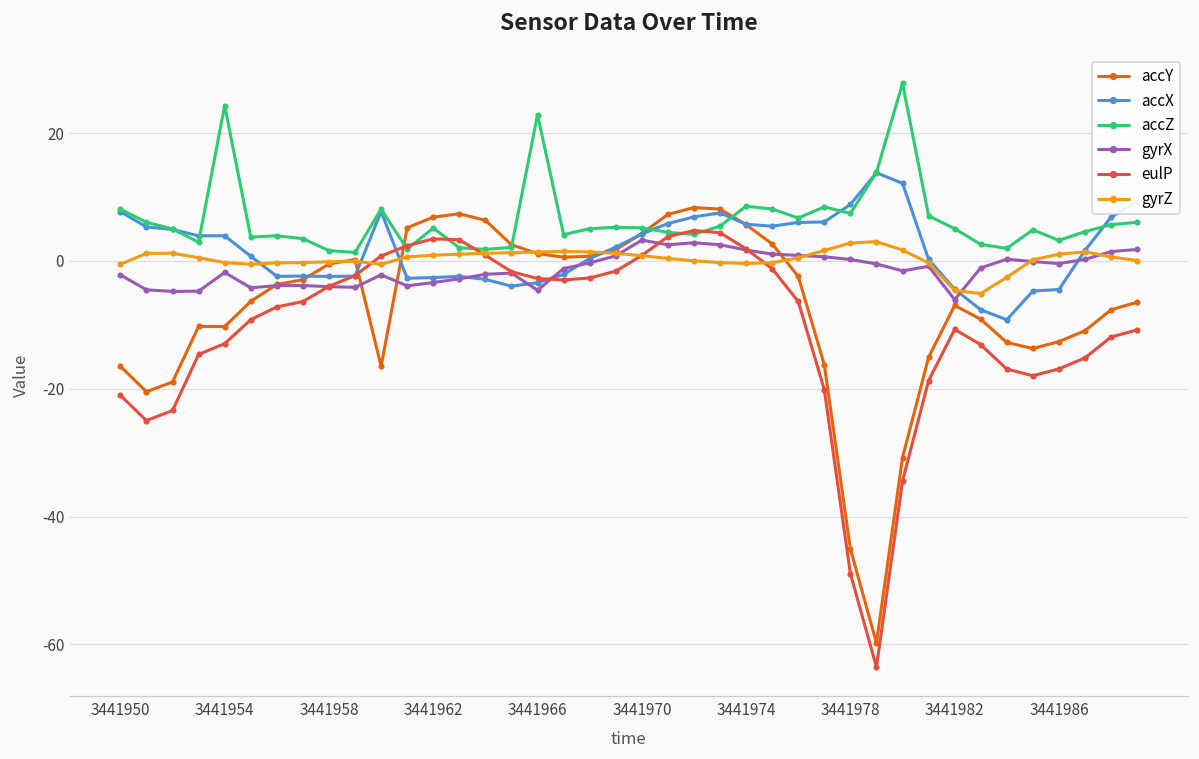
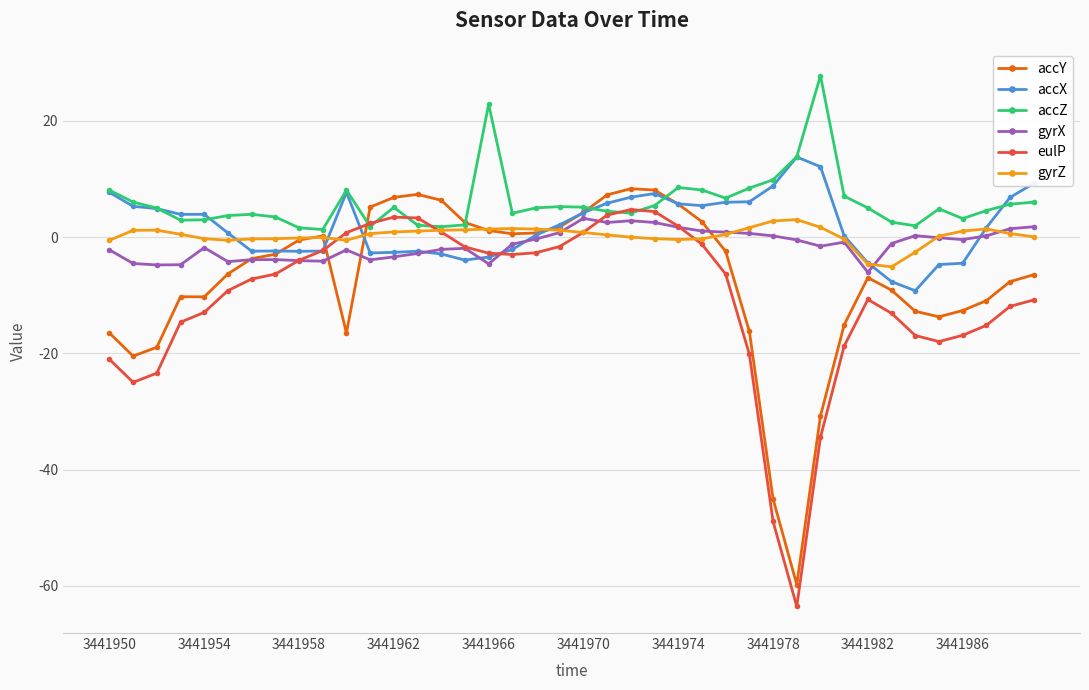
accZ, 3441954: 24 -> 3
accZ, 3441978: 7 -> 10
